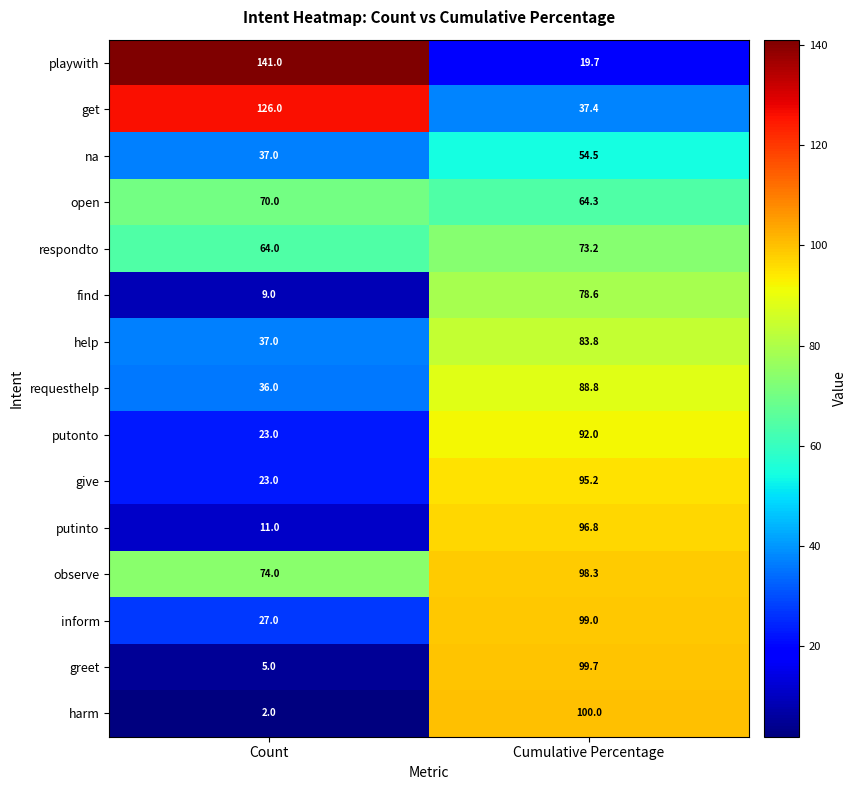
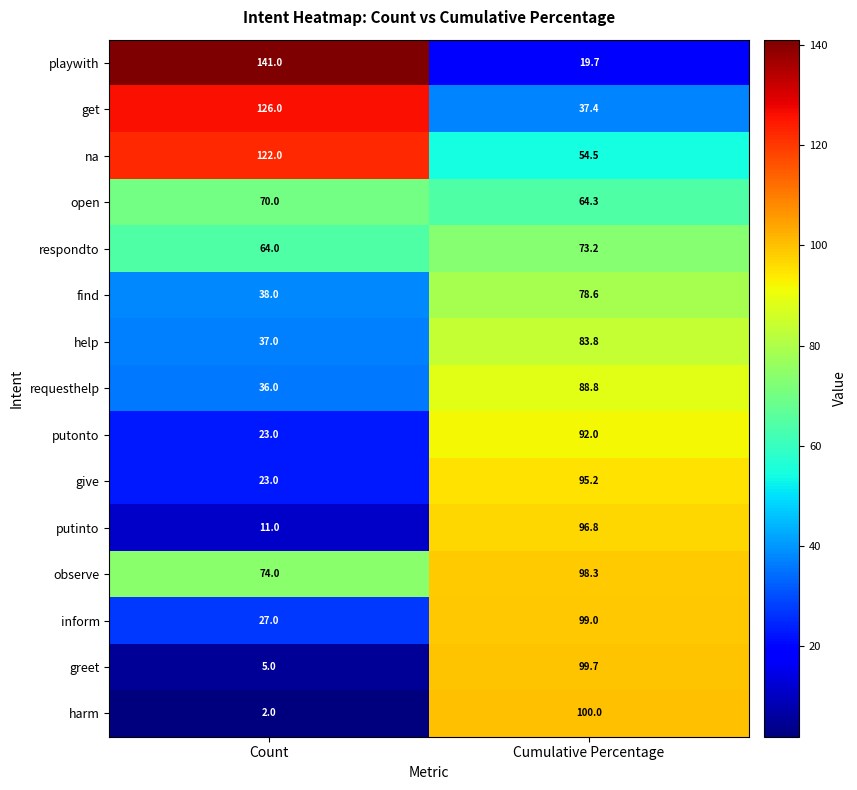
na, Count: 37.0 -> 122.0
find, Count: 9.0 -> 38.0
